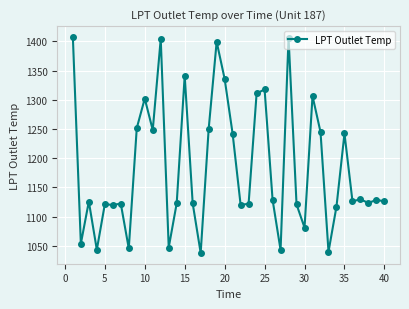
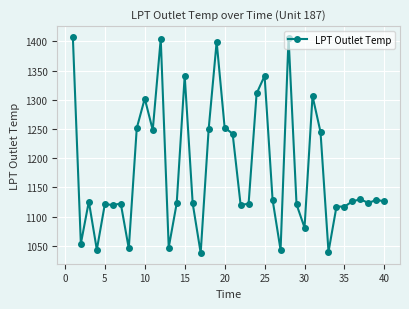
20: 1340 -> 1250
25: 1320 -> 1340
35: 1240 -> 1120
